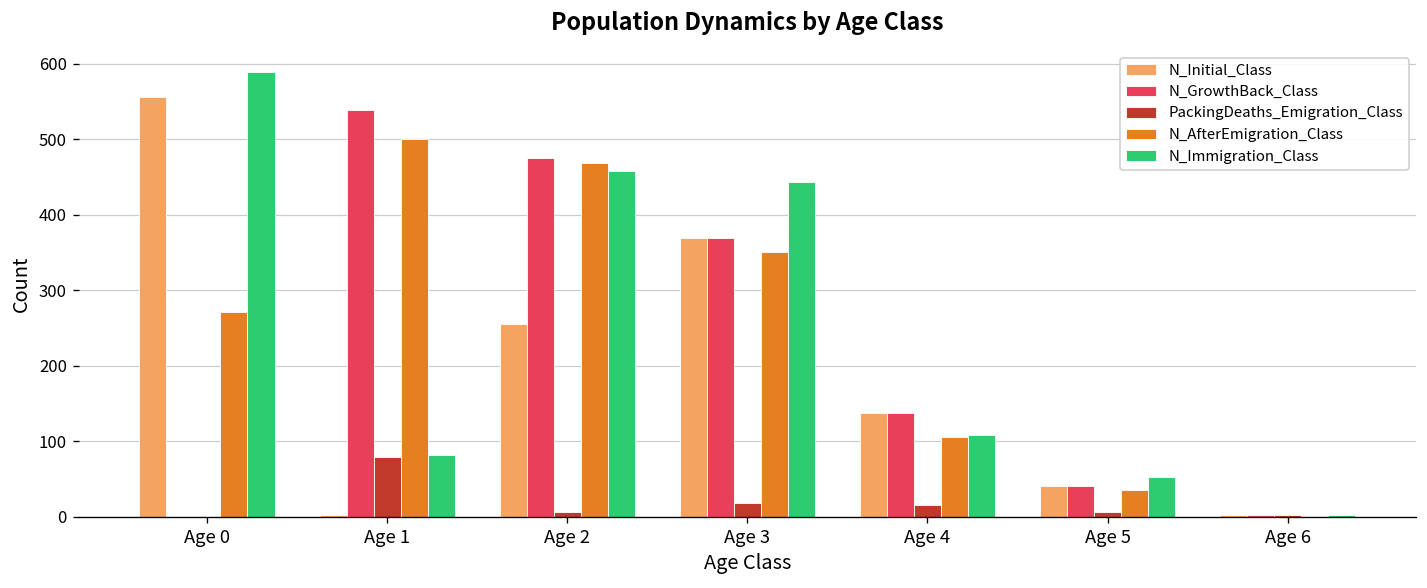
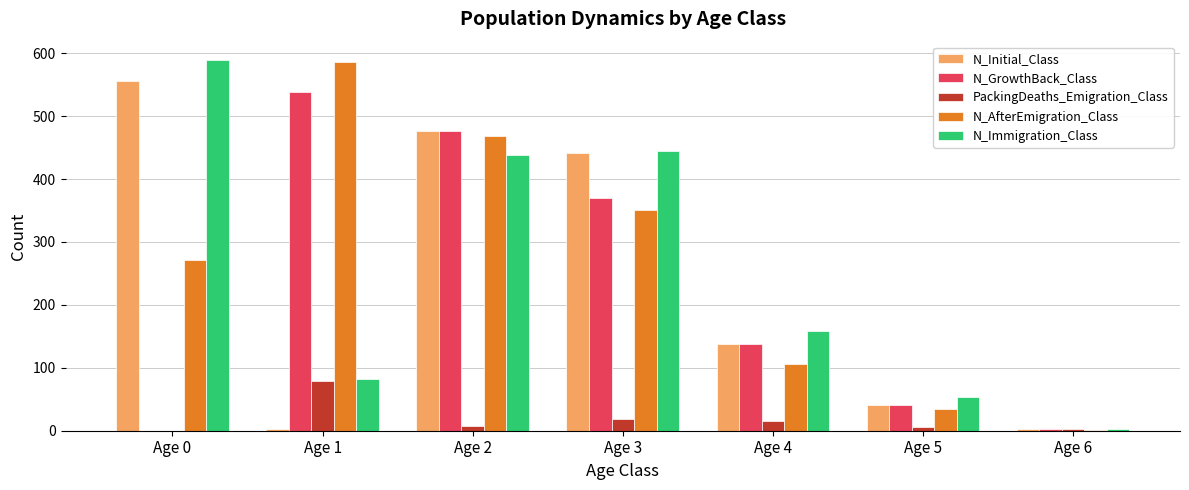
N_AfterEmigration_Class, Age 1: 500 -> 590
N_Initial_Class, Age 2: 260 -> 480
N_Immigration_Class, Age 2: 460 -> 440
N_Initial_Class, Age 3: 370 -> 440
N_Immigration_Class, Age 4: 110 -> 160
